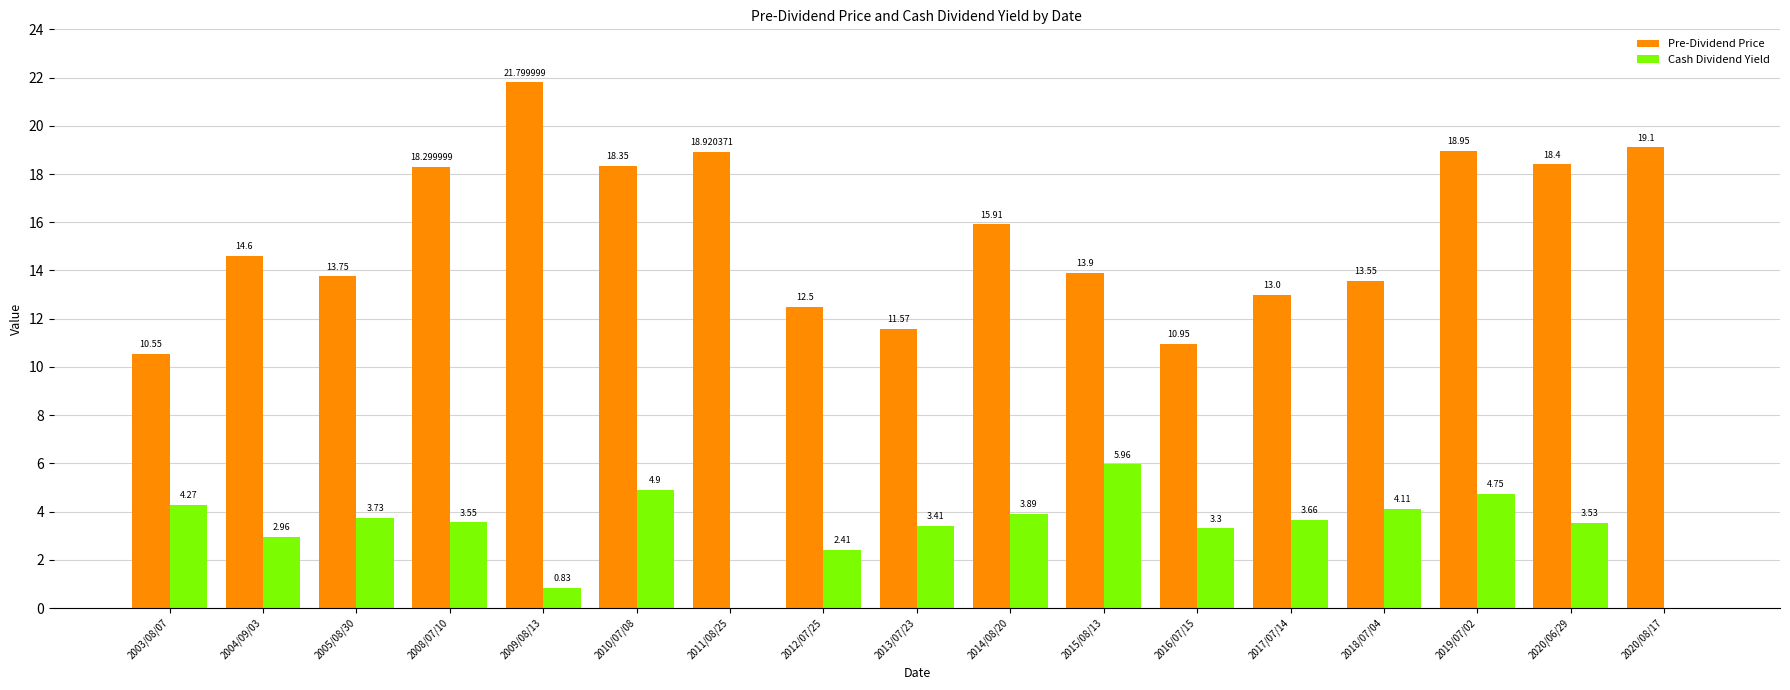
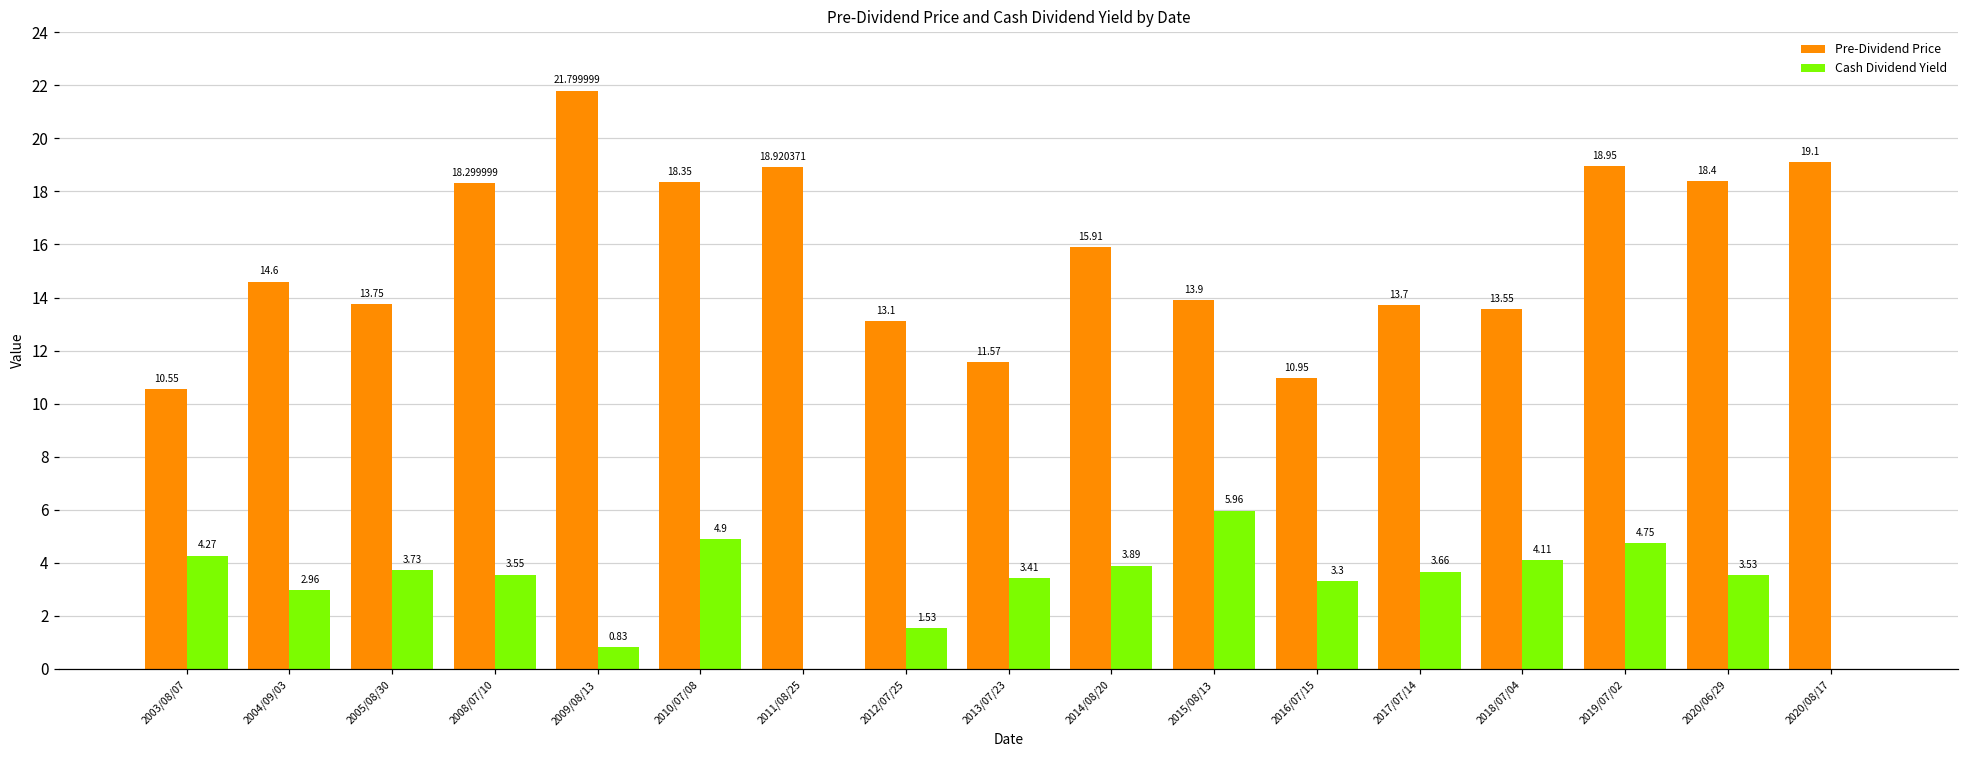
Pre-Dividend Price, 2012/07/25: 12.5 -> 13.1
Cash Dividend Yield, 2012/07/25: 2.41 -> 1.53
Pre-Dividend Price, 2017/07/14: 13.0 -> 13.7
